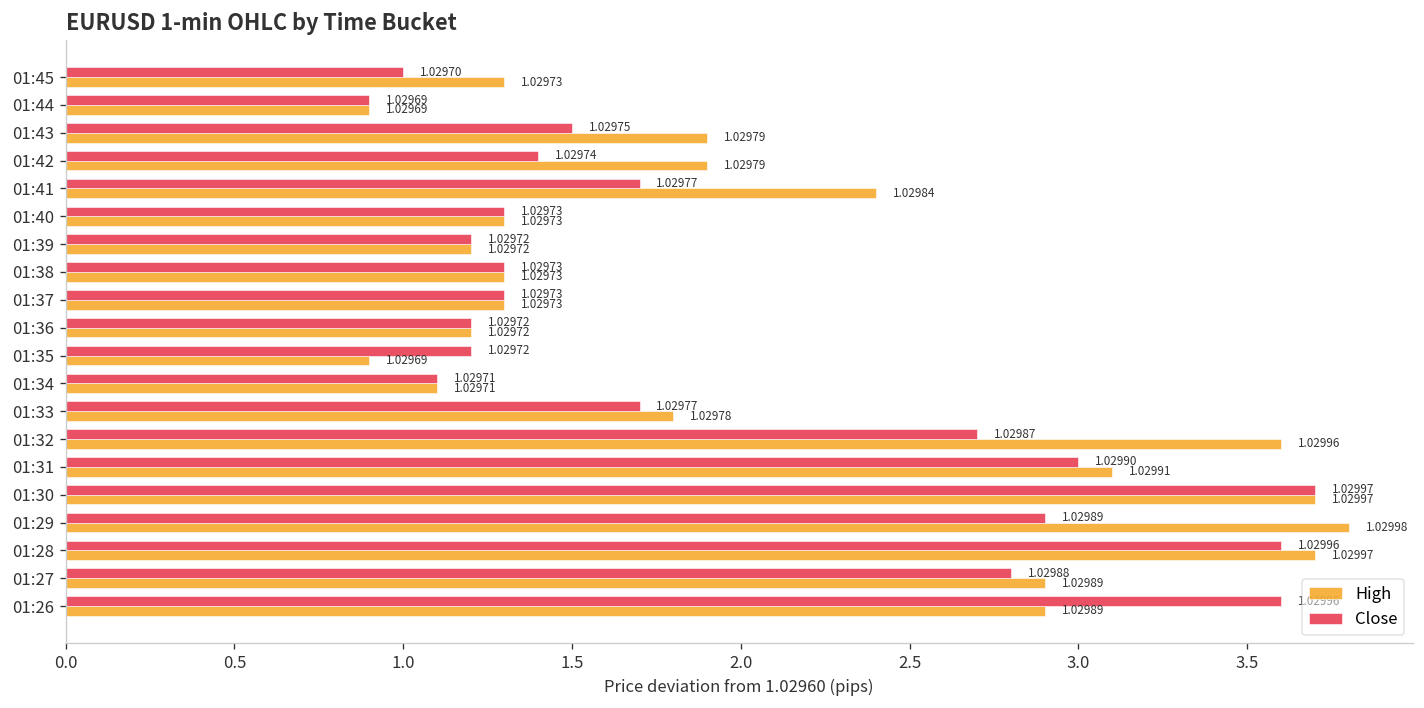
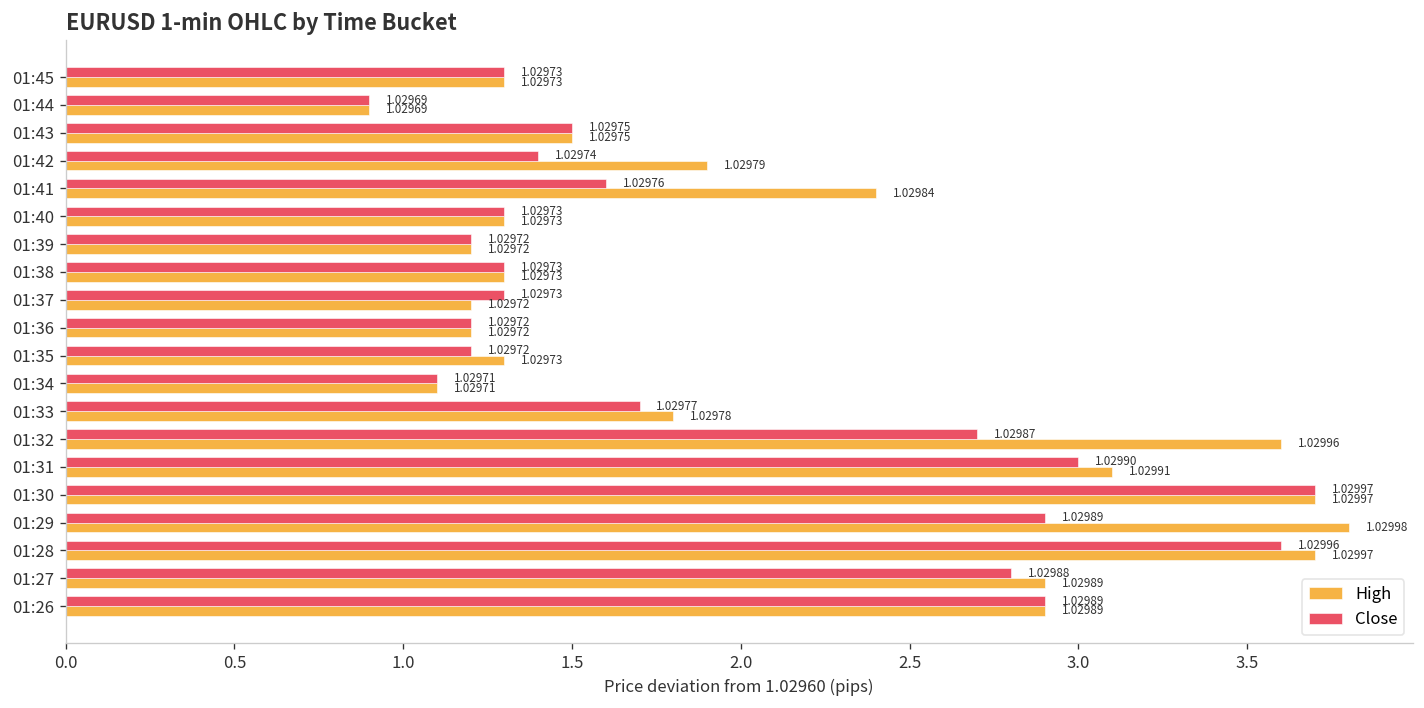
Close, 01:45: 1.02970 -> 1.02973
High, 01:43: 1.02979 -> 1.02975
Close, 01:41: 1.02977 -> 1.02976
High, 01:37: 1.02973 -> 1.02972
High, 01:35: 1.02969 -> 1.02973
Close, 01:26: 3.60 -> 2.90
